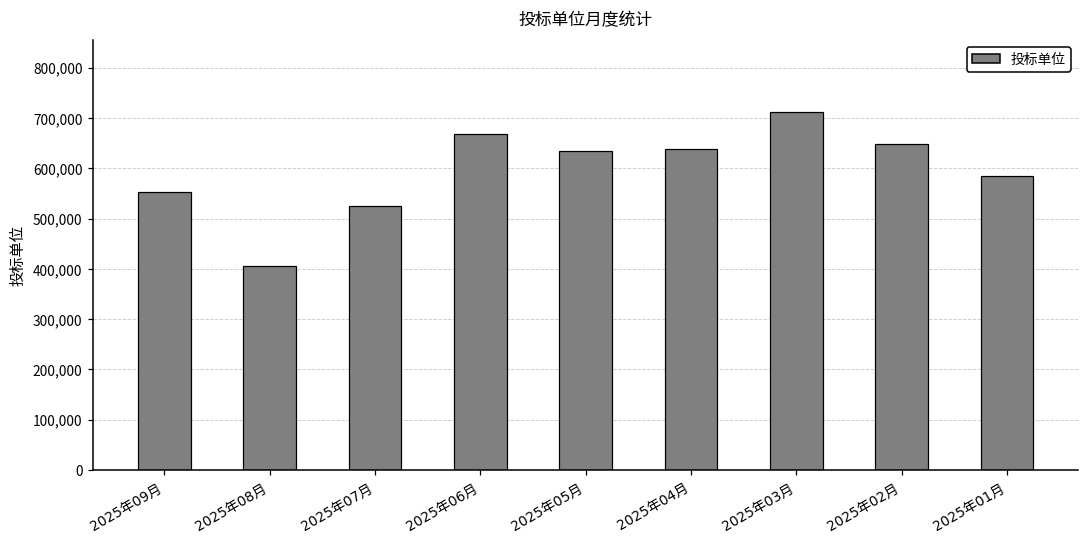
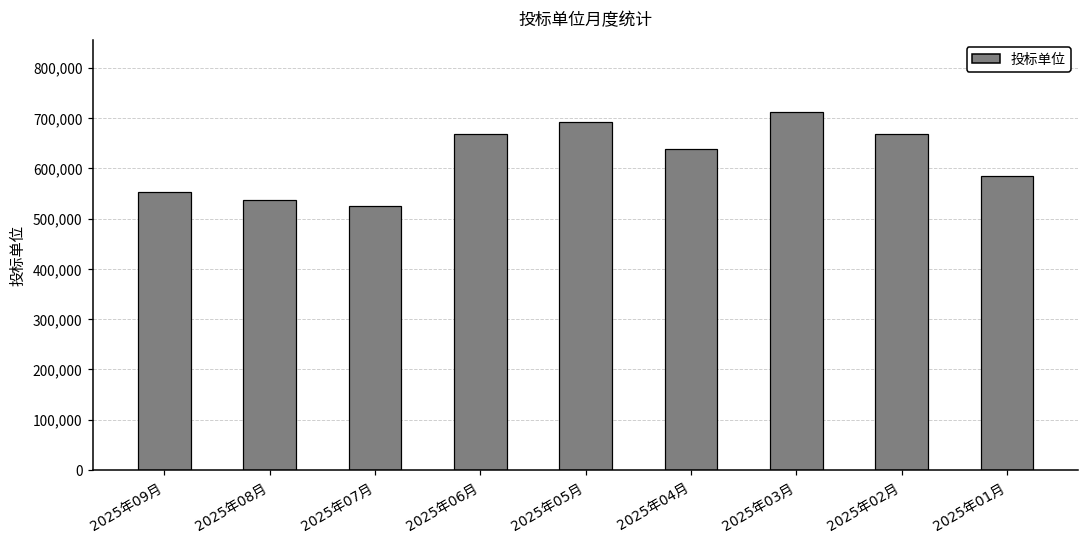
2025年08月: 410,000 -> 540,000
2025年05月: 640,000 -> 690,000
2025年02月: 650,000 -> 670,000
